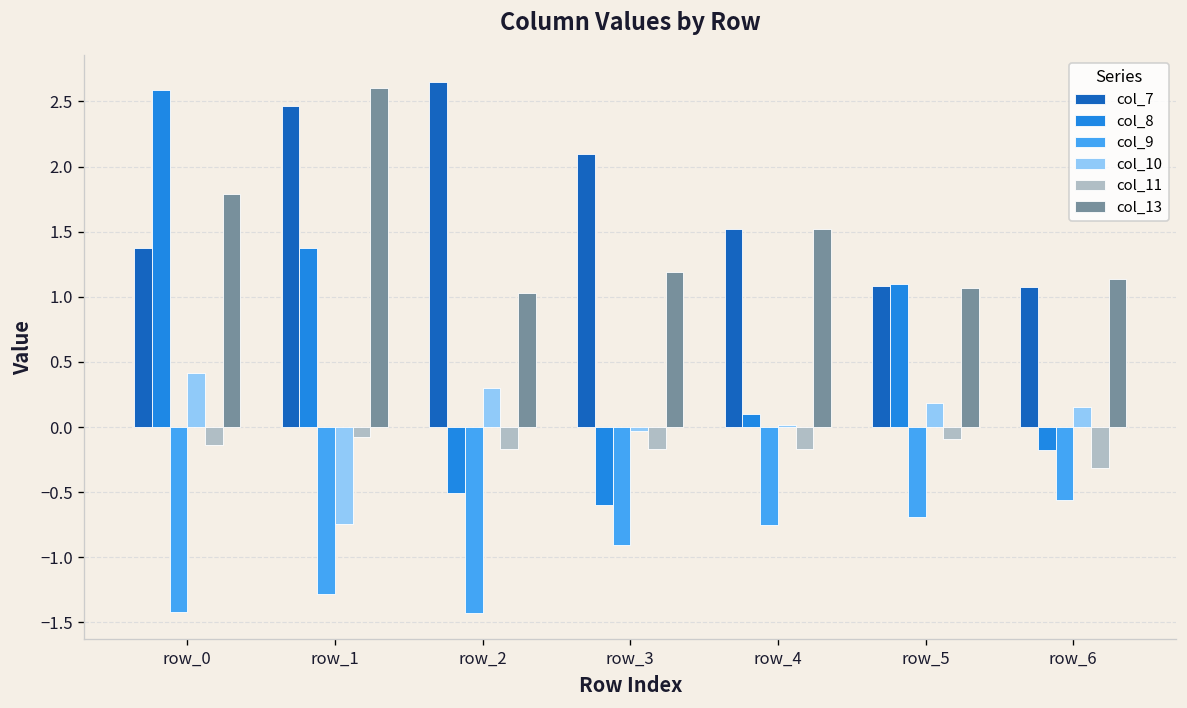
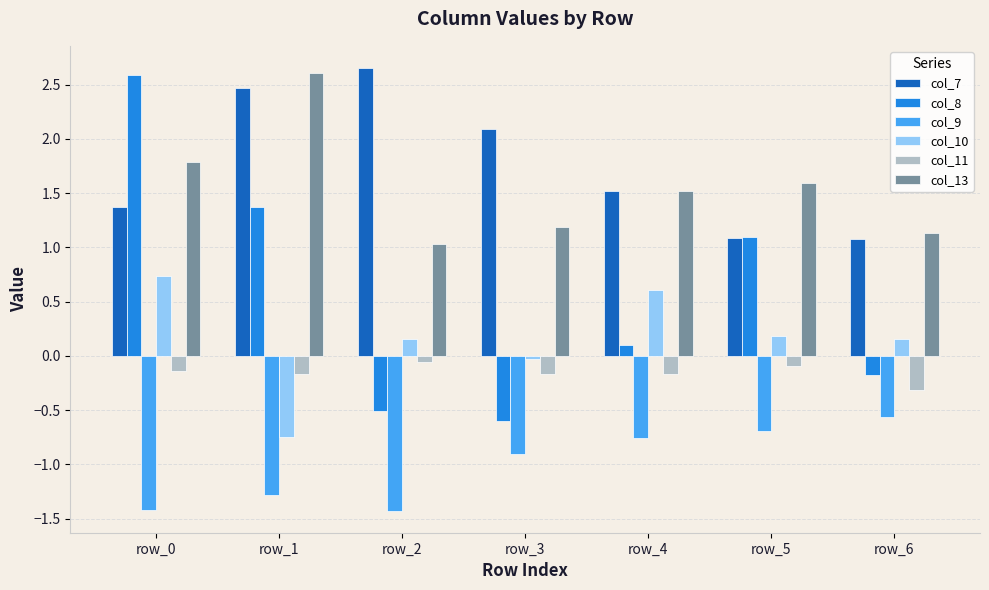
col_10, row_0: 0.42 -> 0.74
col_11, row_1: -0.08 -> -0.17
col_10, row_2: 0.30 -> 0.15
col_11, row_2: -0.17 -> -0.06
col_10, row_4: 0.02 -> 0.61
col_13, row_5: 1.07 -> 1.59
